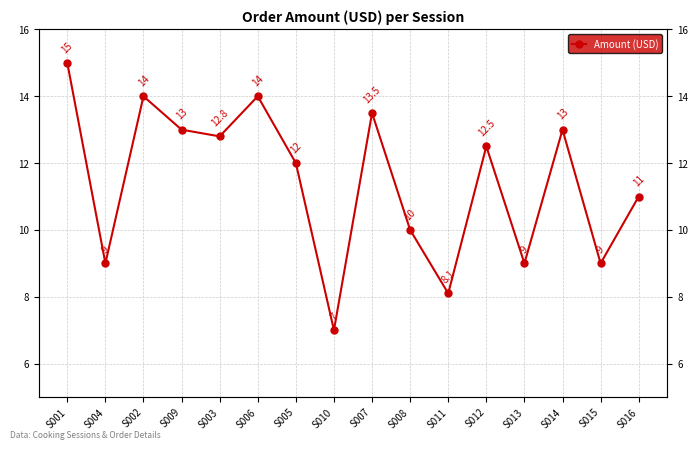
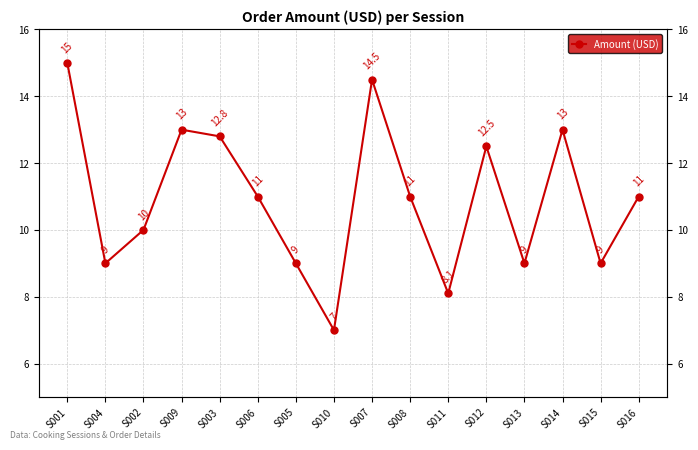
S002: 14 -> 10
S006: 14 -> 11
S005: 12 -> 9
S007: 13.5 -> 14.5
S008: 10 -> 11
